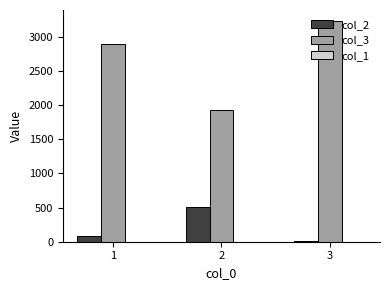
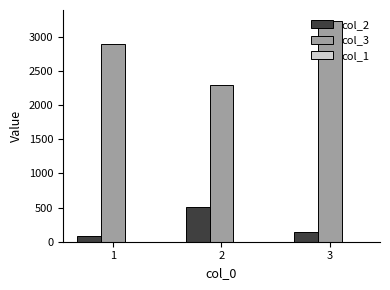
col_3, 2: 1900 -> 2300
col_2, 3: 0 -> 100
